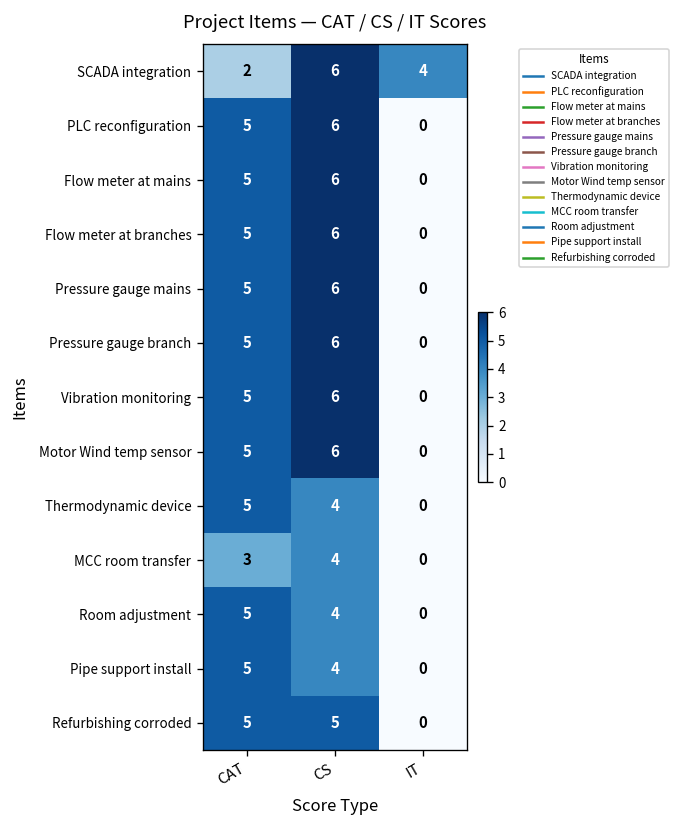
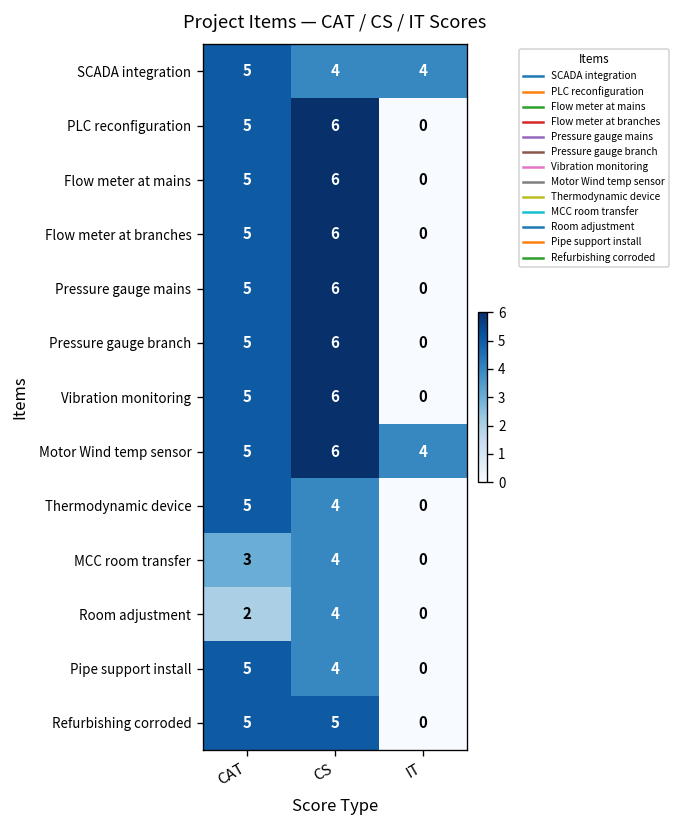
SCADA integration, CAT: 2 -> 5
SCADA integration, CS: 6 -> 4
Motor Wind temp sensor, IT: 0 -> 4
Room adjustment, CAT: 5 -> 2
